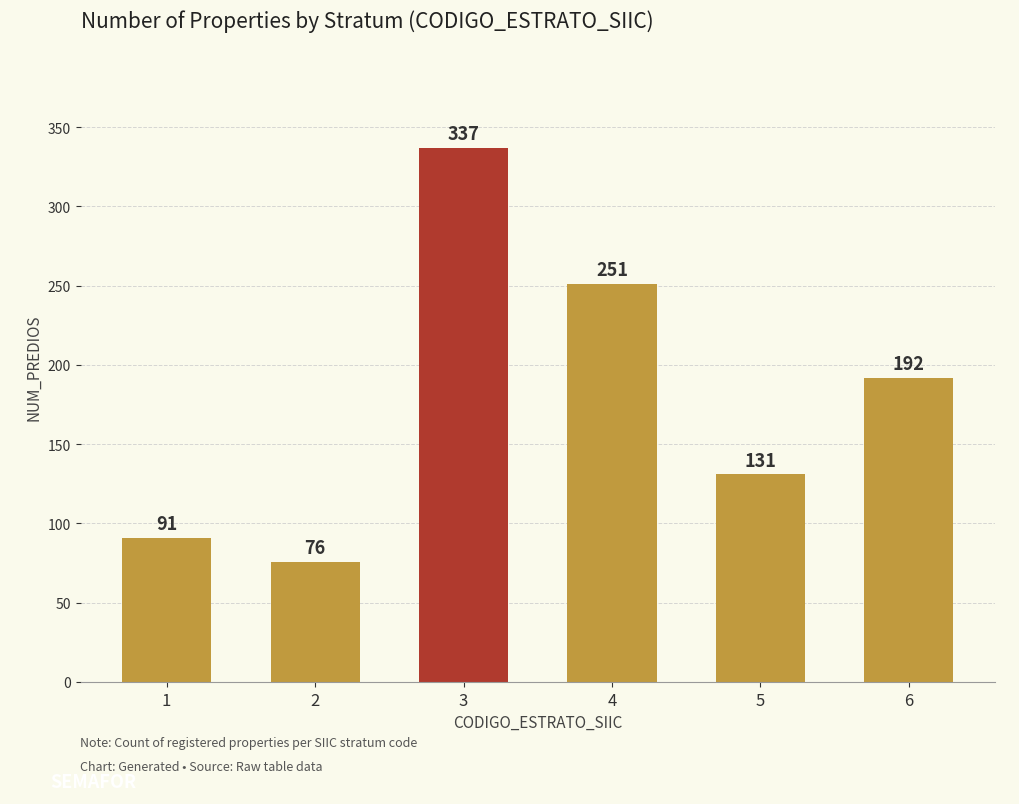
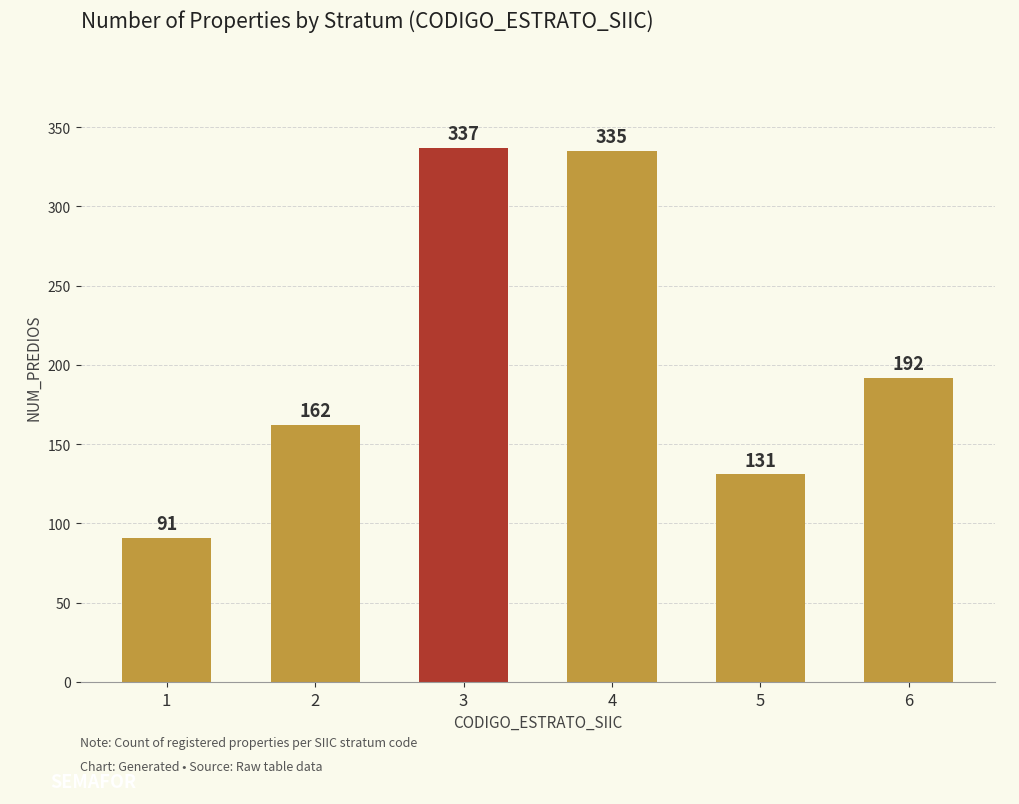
2: 76 -> 162
4: 251 -> 335
